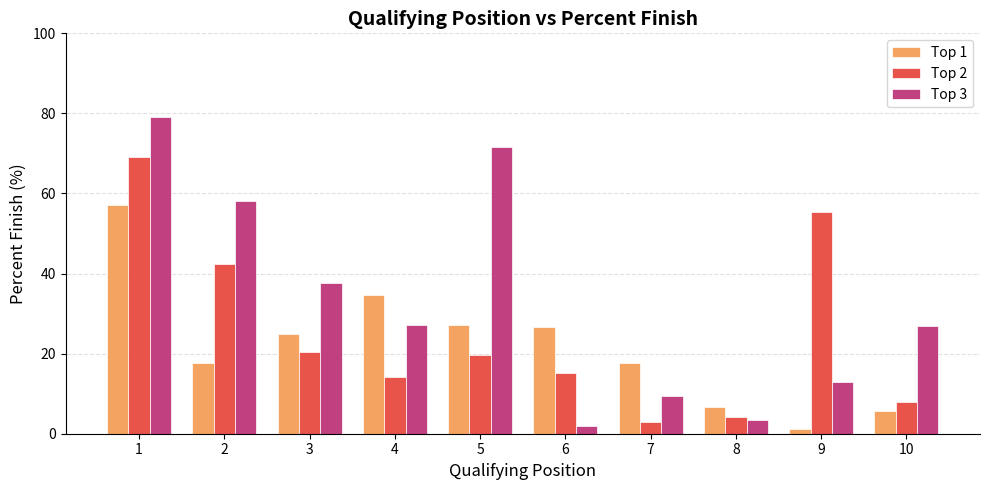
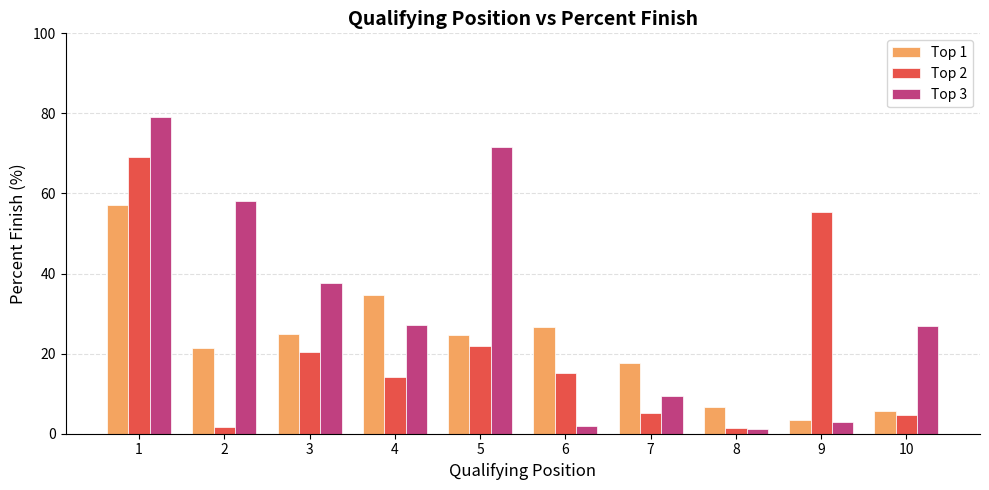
Top 1, 2: 18 -> 21
Top 2, 2: 42 -> 2
Top 1, 5: 27 -> 25
Top 2, 5: 20 -> 22
Top 2, 7: 3 -> 5
Top 2, 8: 4 -> 1
Top 3, 8: 3 -> 1
Top 1, 9: 1 -> 3
Top 3, 9: 13 -> 3
Top 2, 10: 8 -> 5
